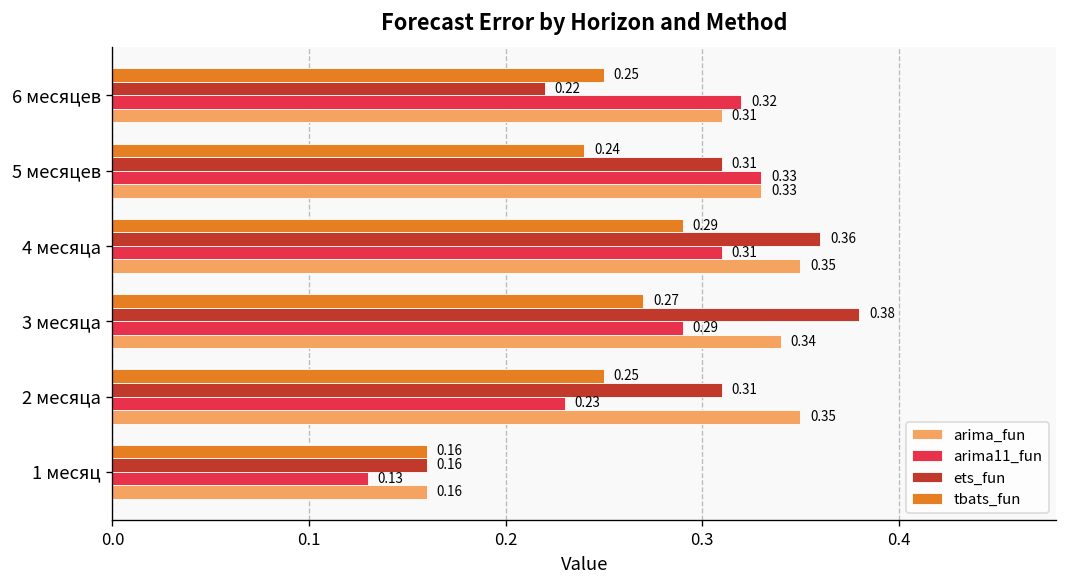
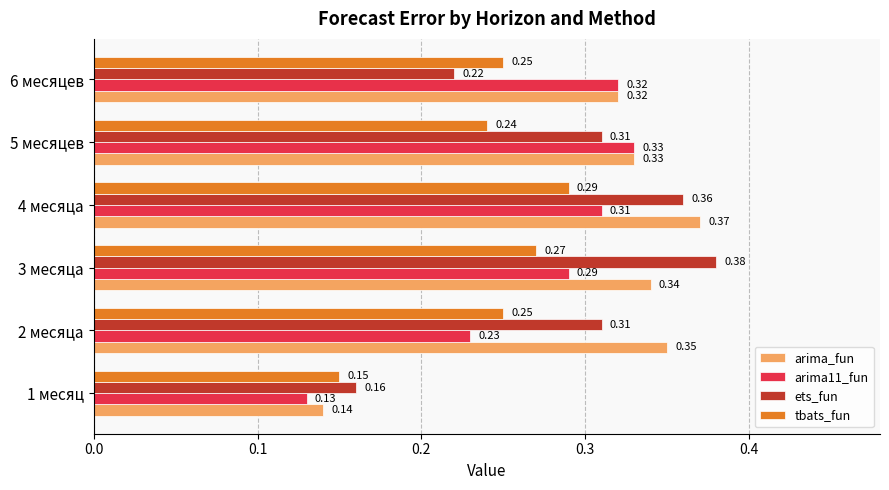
arima_fun, 6 месяцев: 0.31 -> 0.32
arima_fun, 4 месяца: 0.35 -> 0.37
tbats_fun, 1 месяц: 0.16 -> 0.15
arima_fun, 1 месяц: 0.16 -> 0.14
